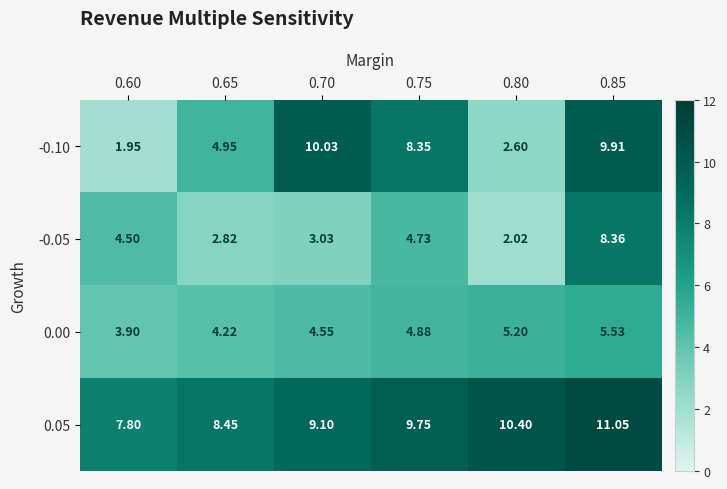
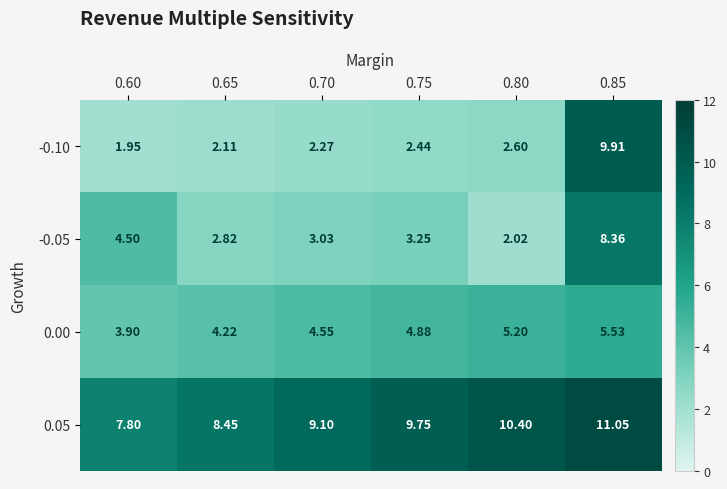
-0.10, 0.65: 4.95 -> 2.11
-0.10, 0.70: 10.03 -> 2.27
-0.10, 0.75: 8.35 -> 2.44
-0.05, 0.75: 4.73 -> 3.25
